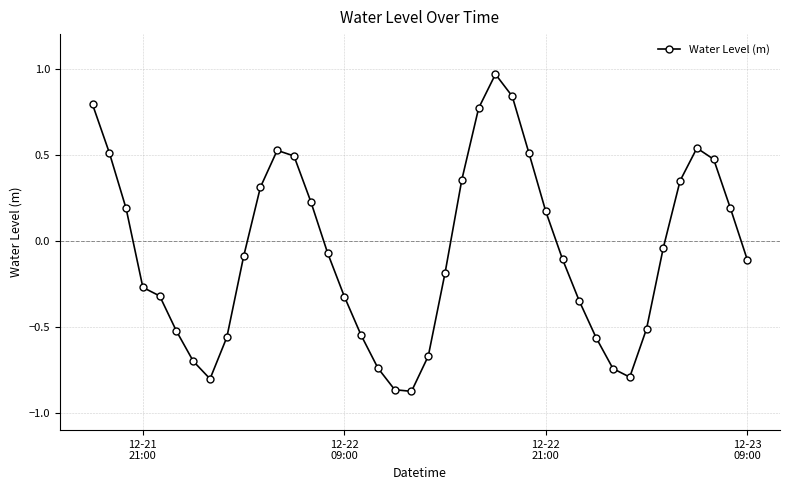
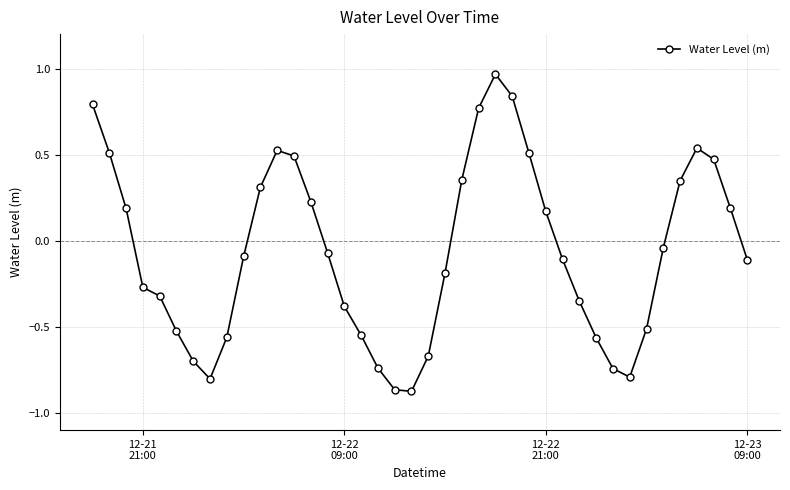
12-22 09:00: -0.32 -> -0.38
